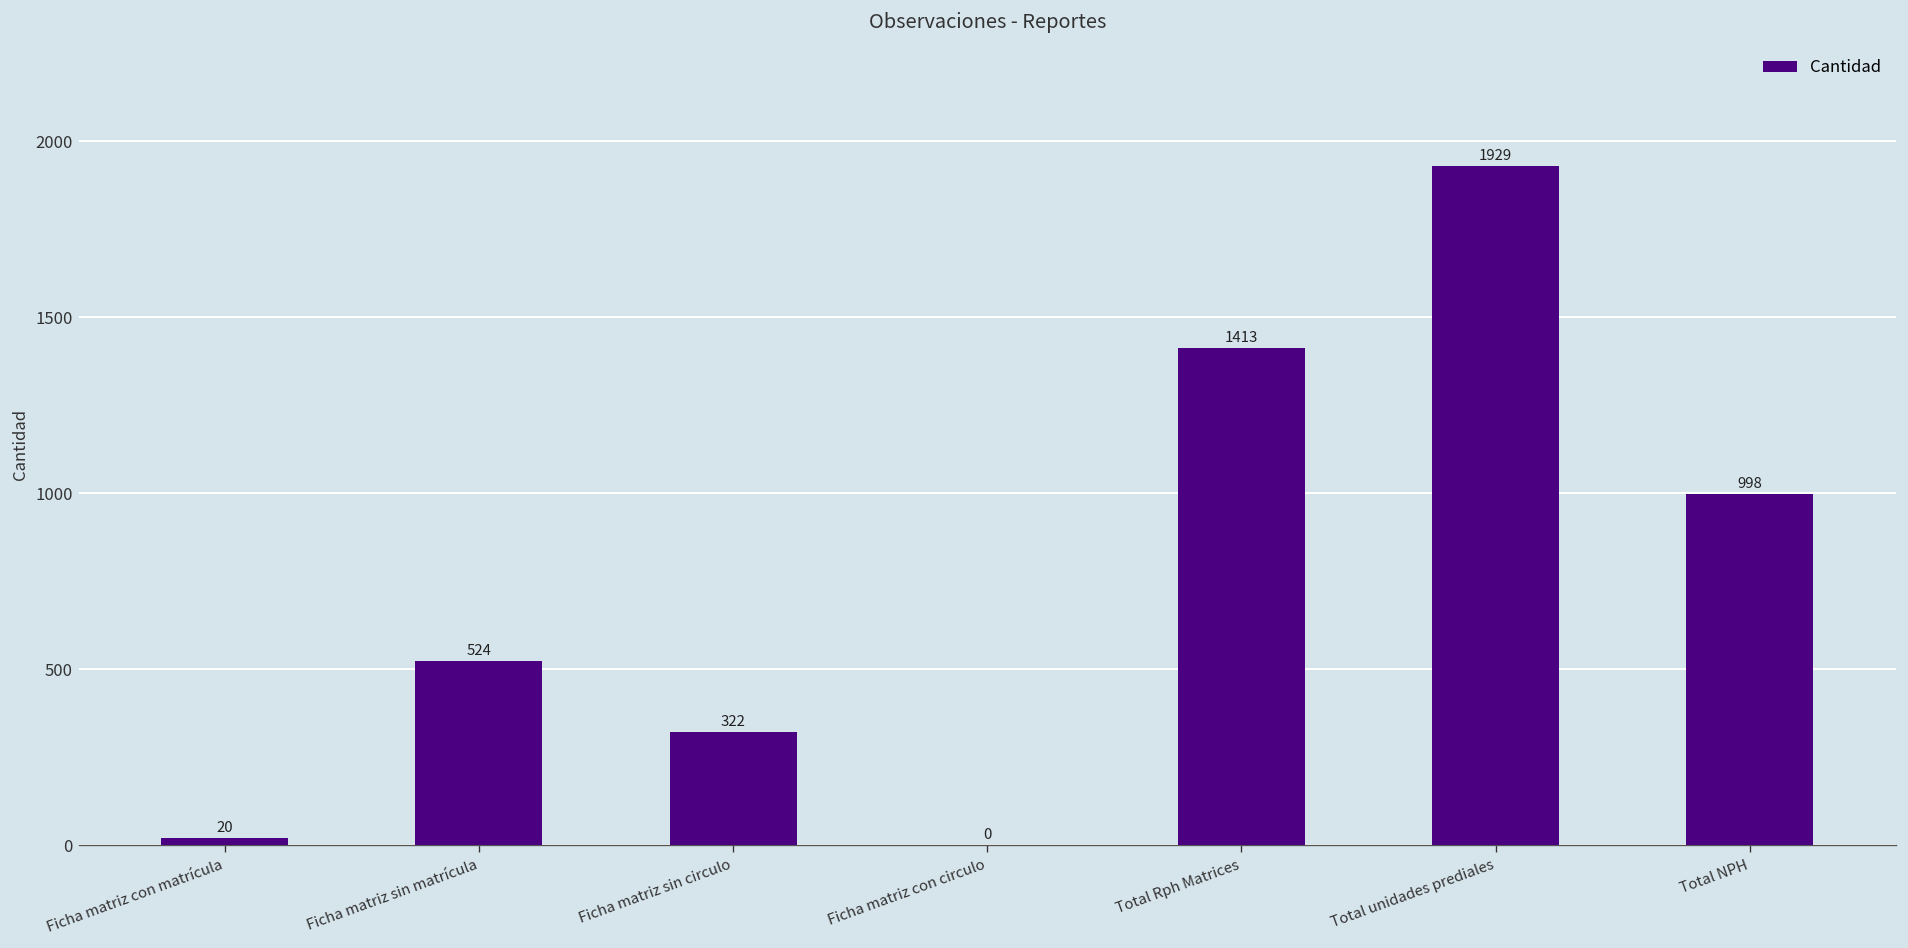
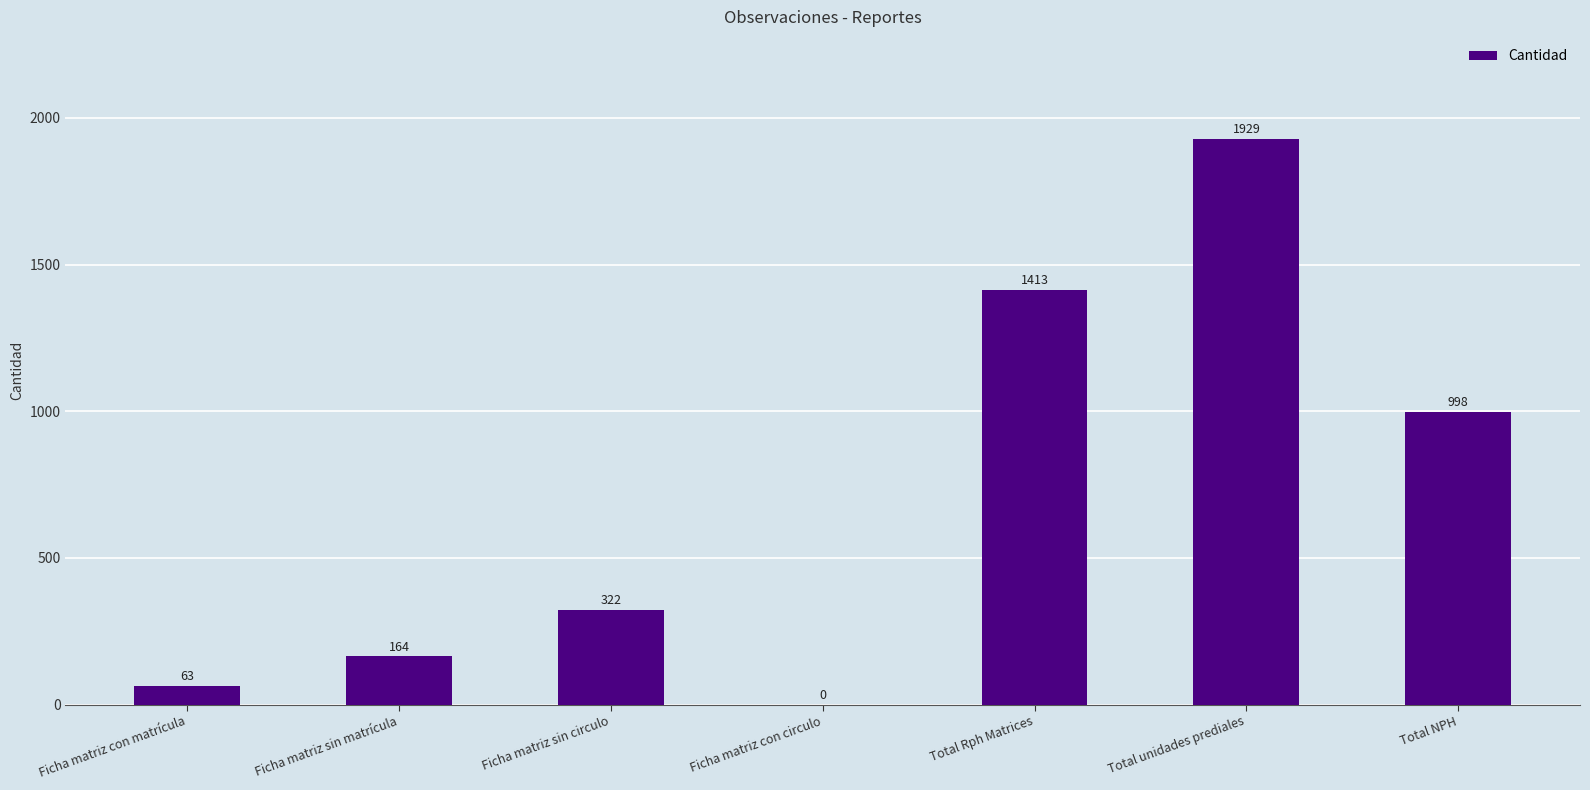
Ficha matriz con matrícula: 20 -> 63
Ficha matriz sin matrícula: 524 -> 164
